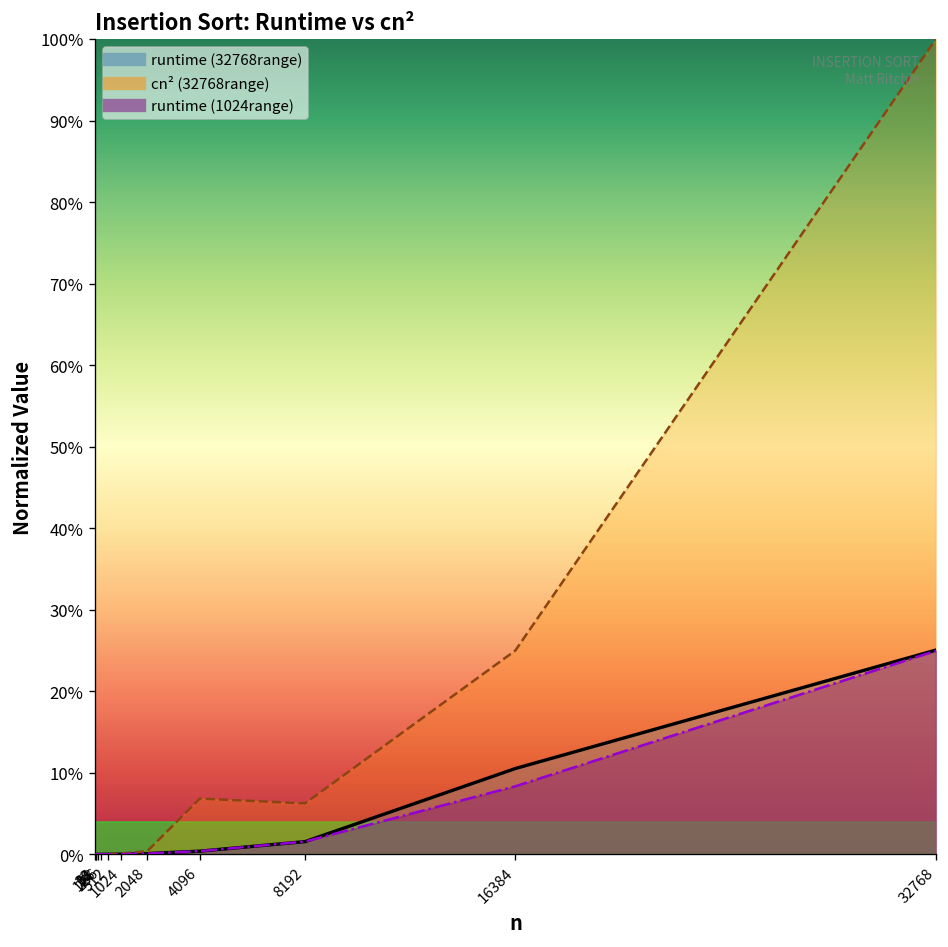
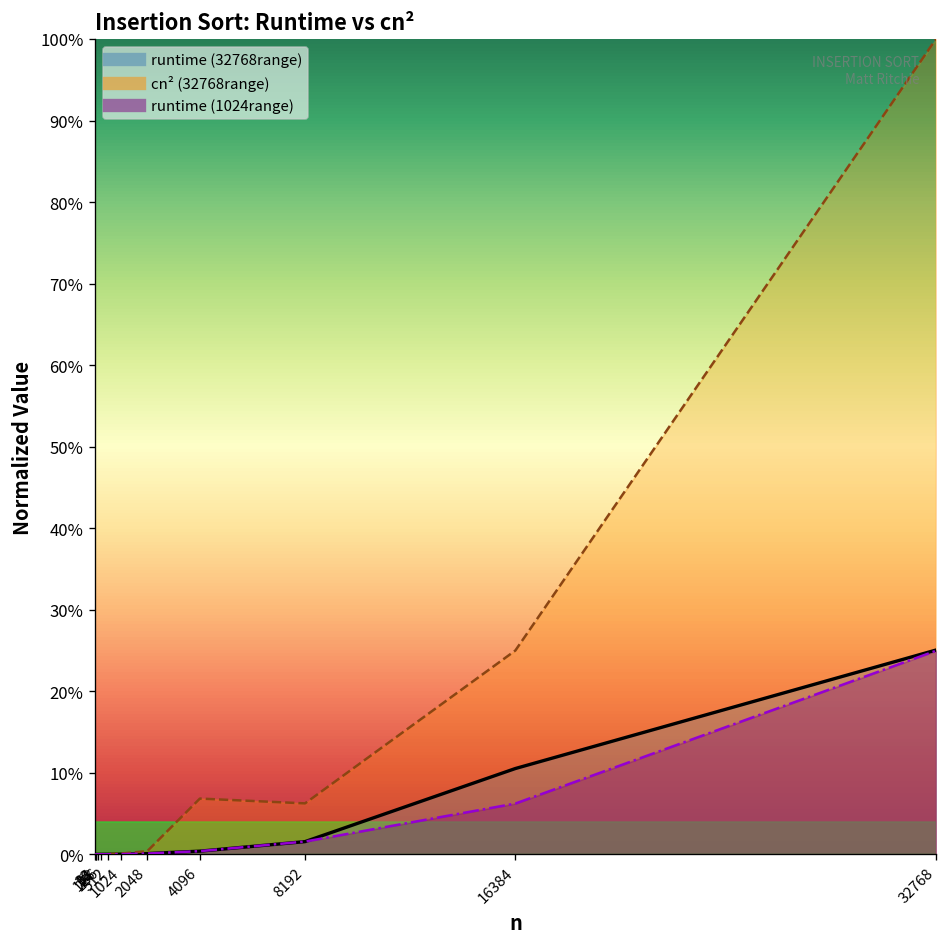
runtime (1024range), 16384: 8% -> 6%
